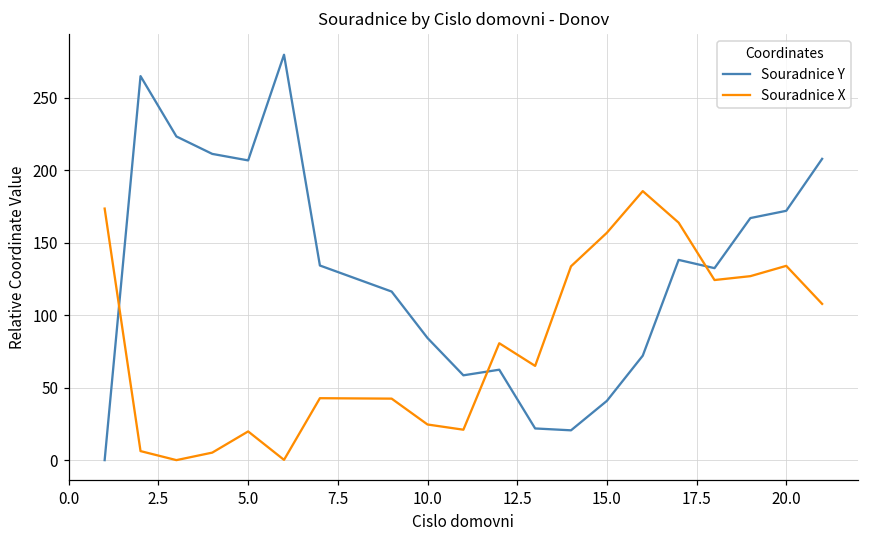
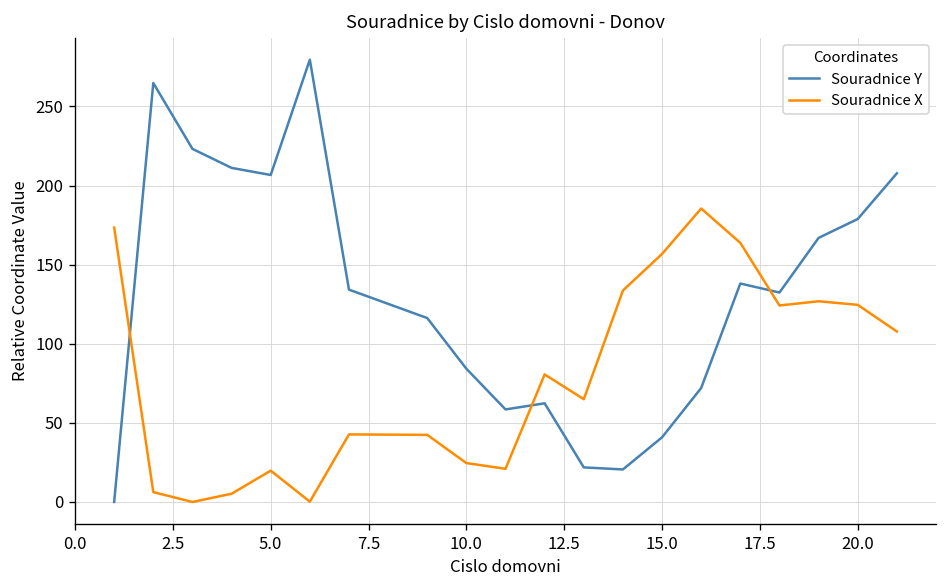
Souradnice Y, 20.0: 172 -> 179
Souradnice X, 20.0: 134 -> 125
